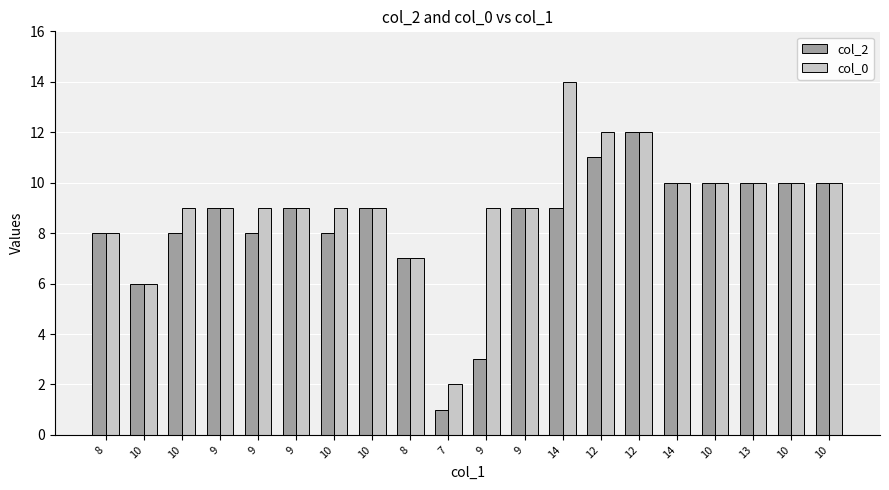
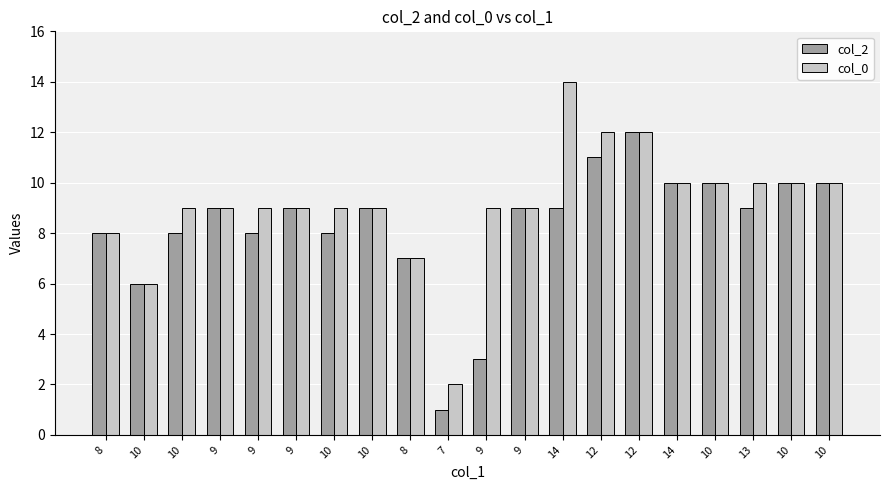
col_2, 13: 10 -> 9
